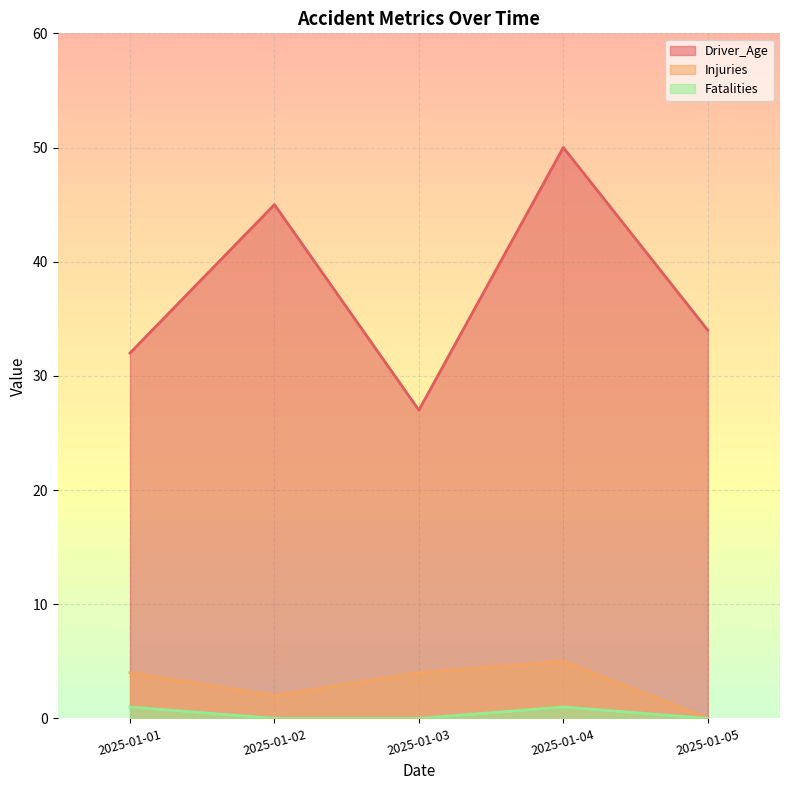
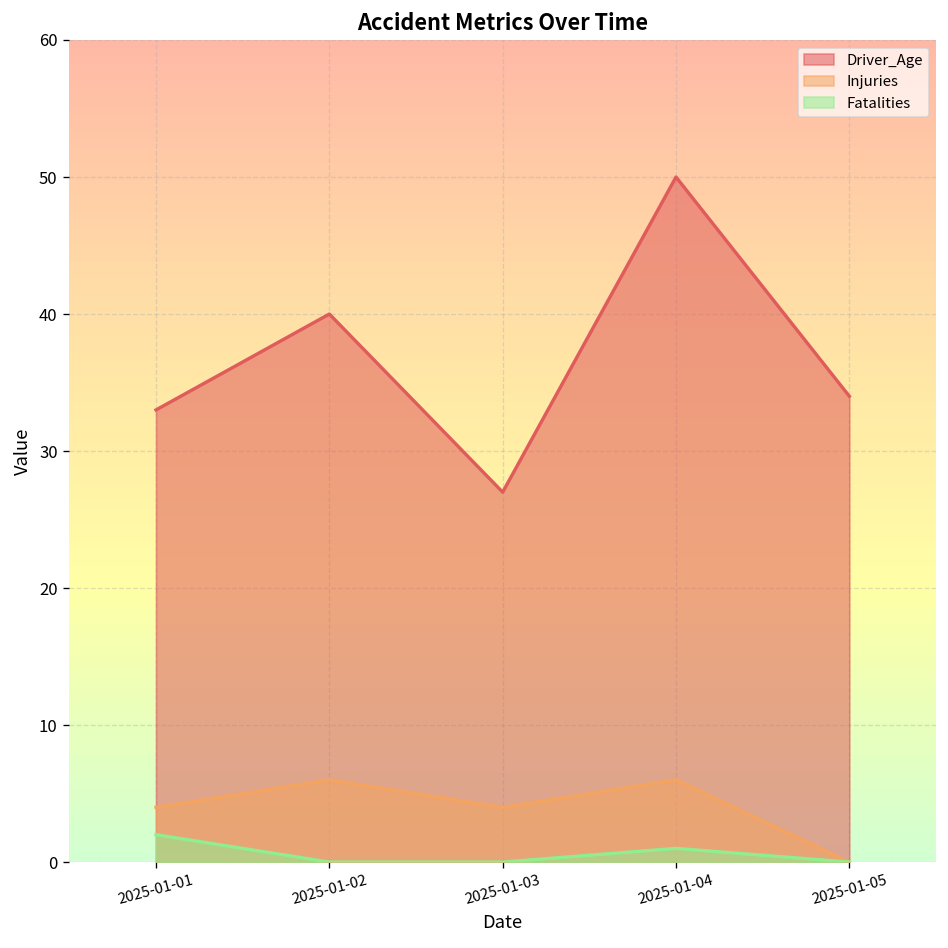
Driver_Age, 2025-01-01: 32 -> 33
Fatalities, 2025-01-01: 1 -> 2
Driver_Age, 2025-01-02: 45 -> 40
Injuries, 2025-01-02: 2 -> 6
Injuries, 2025-01-04: 5 -> 6
